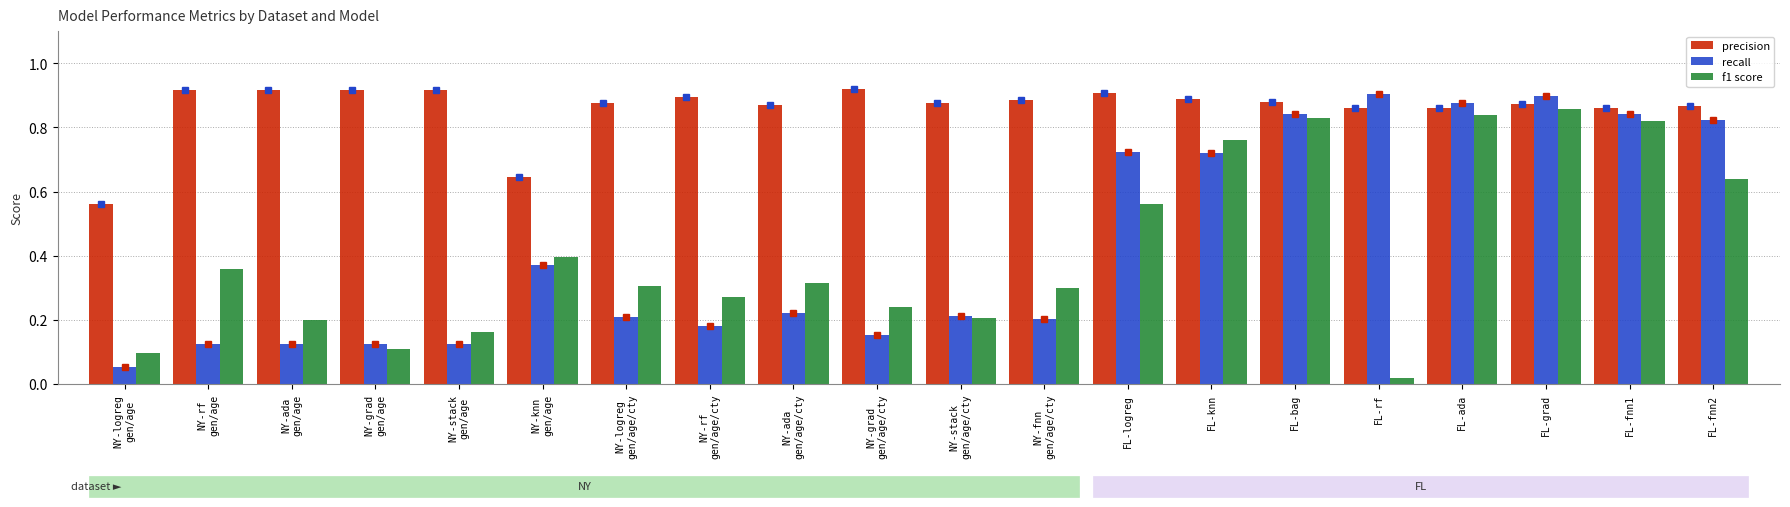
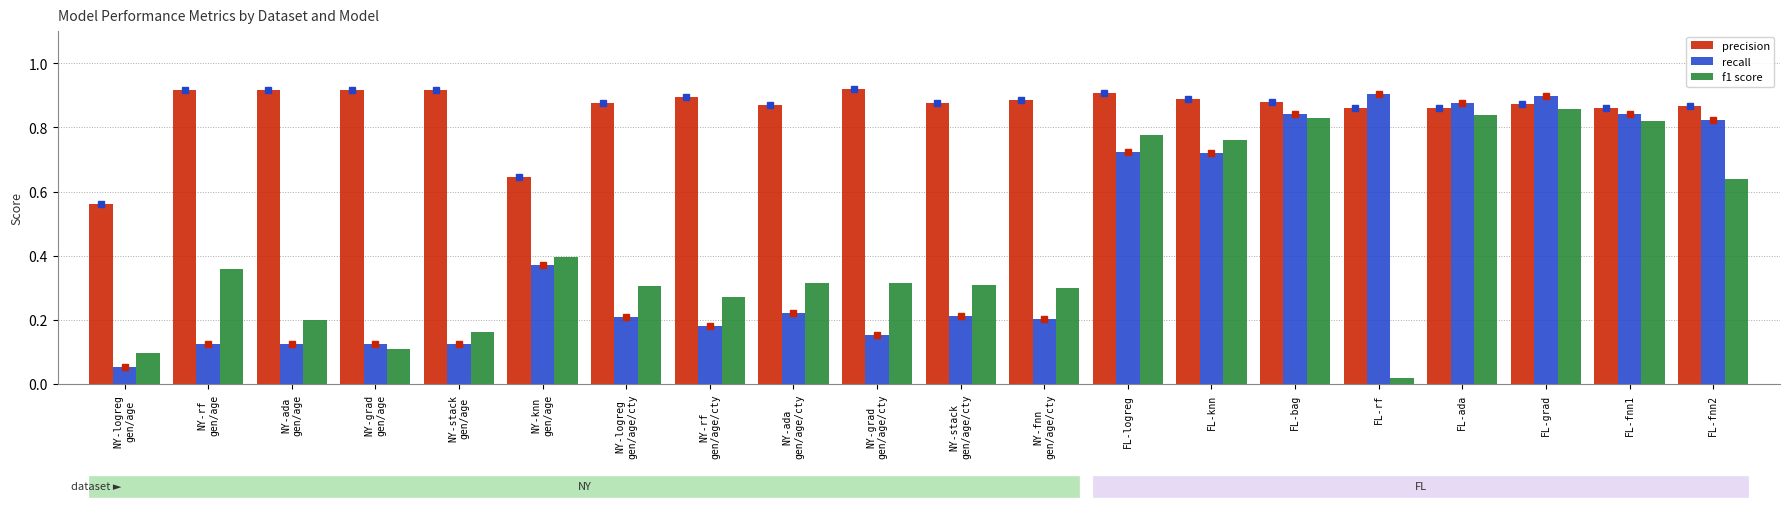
f1 score, NY-grad gen/age/cty: 0.24 -> 0.32
f1 score, NY-stack gen/age/cty: 0.20 -> 0.31
f1 score, FL-logreg: 0.56 -> 0.78
